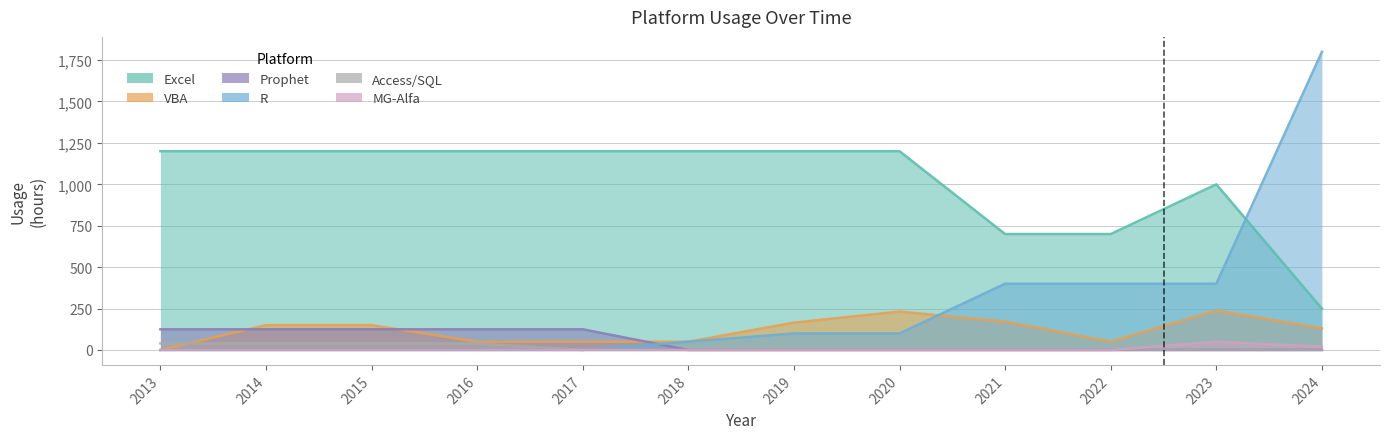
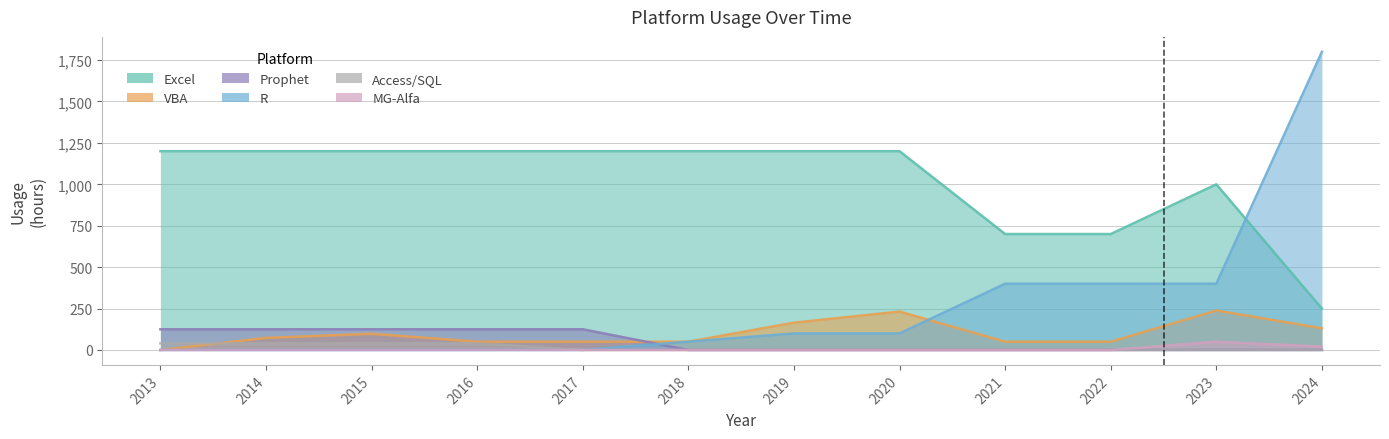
VBA, 2014: 150 -> 70
VBA, 2015: 150 -> 100
VBA, 2021: 170 -> 50
